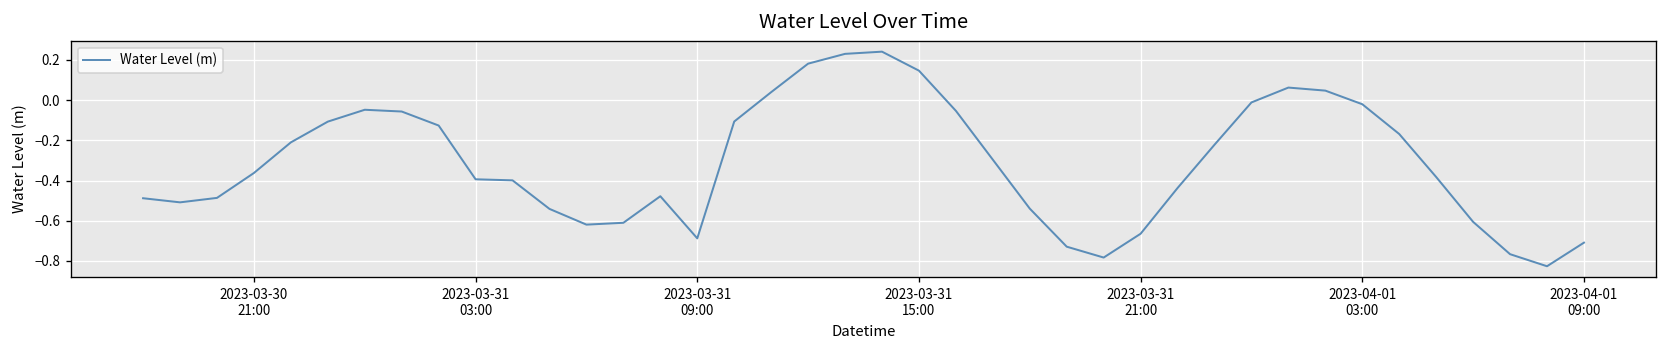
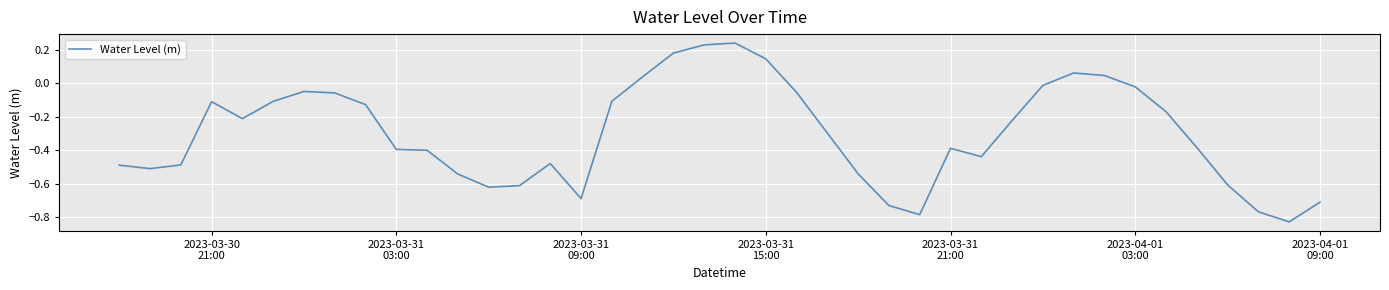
2023-03-30 21:00: -0.36 -> -0.11
2023-03-31 21:00: -0.66 -> -0.39
